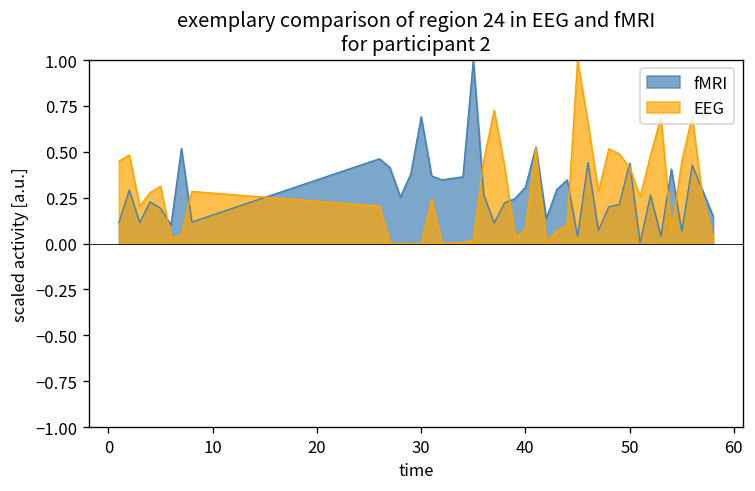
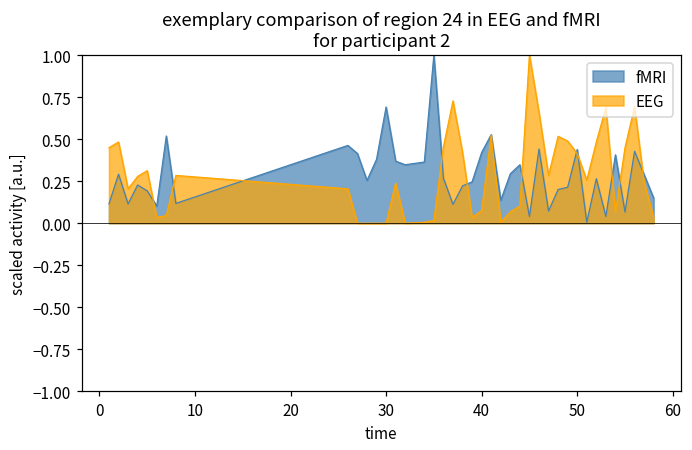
fMRI, 40: 0.31 -> 0.42
